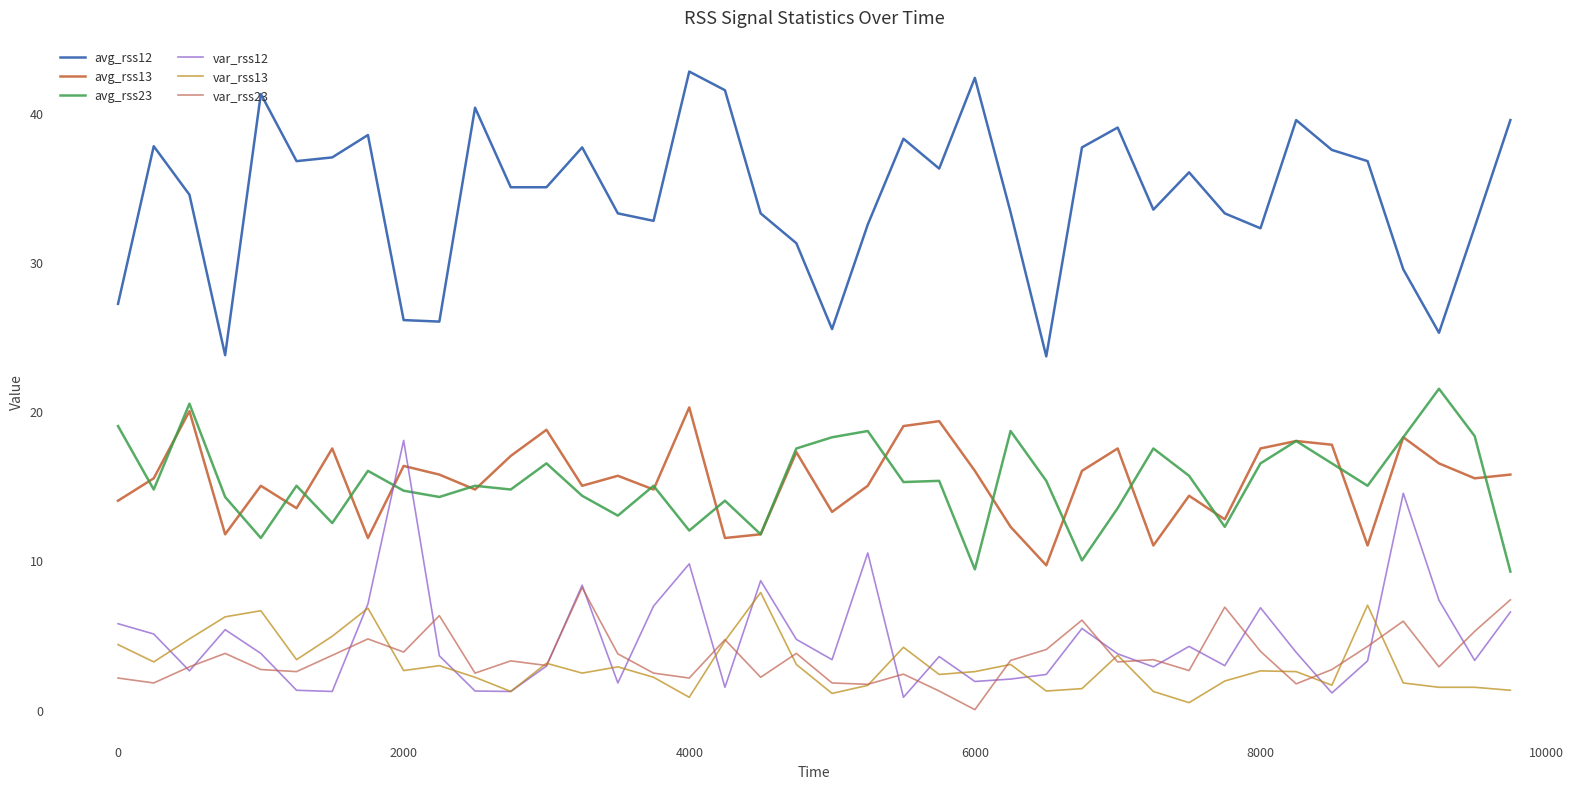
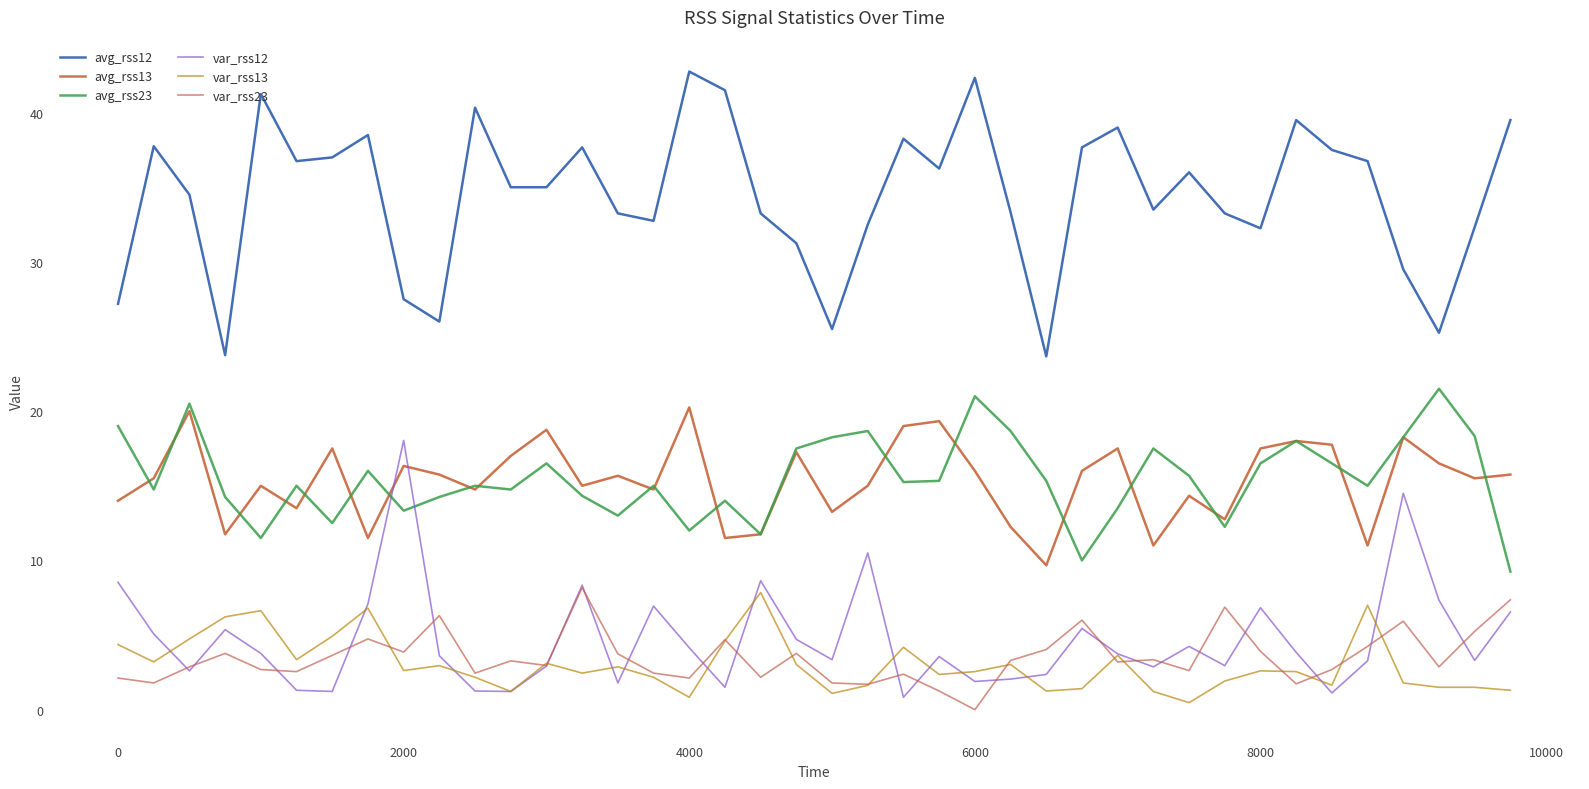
var_rss12, 0: 5.8 -> 8.5
avg_rss12, 2000: 26.1 -> 27.5
avg_rss23, 2000: 14.7 -> 13.3
var_rss12, 4000: 9.8 -> 4.2
avg_rss23, 6000: 9.4 -> 21.0
